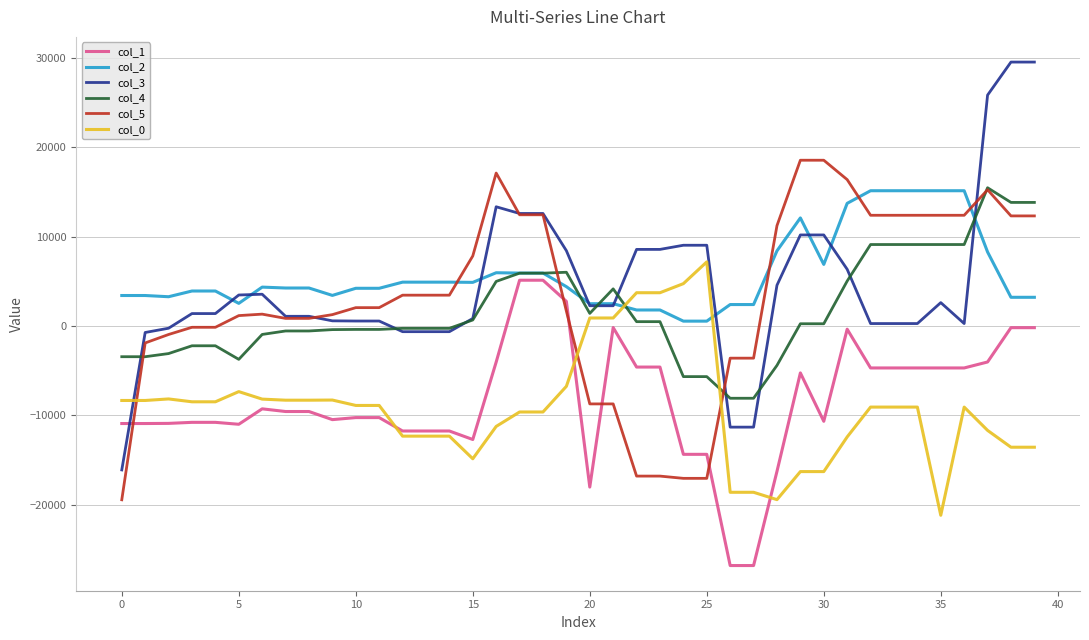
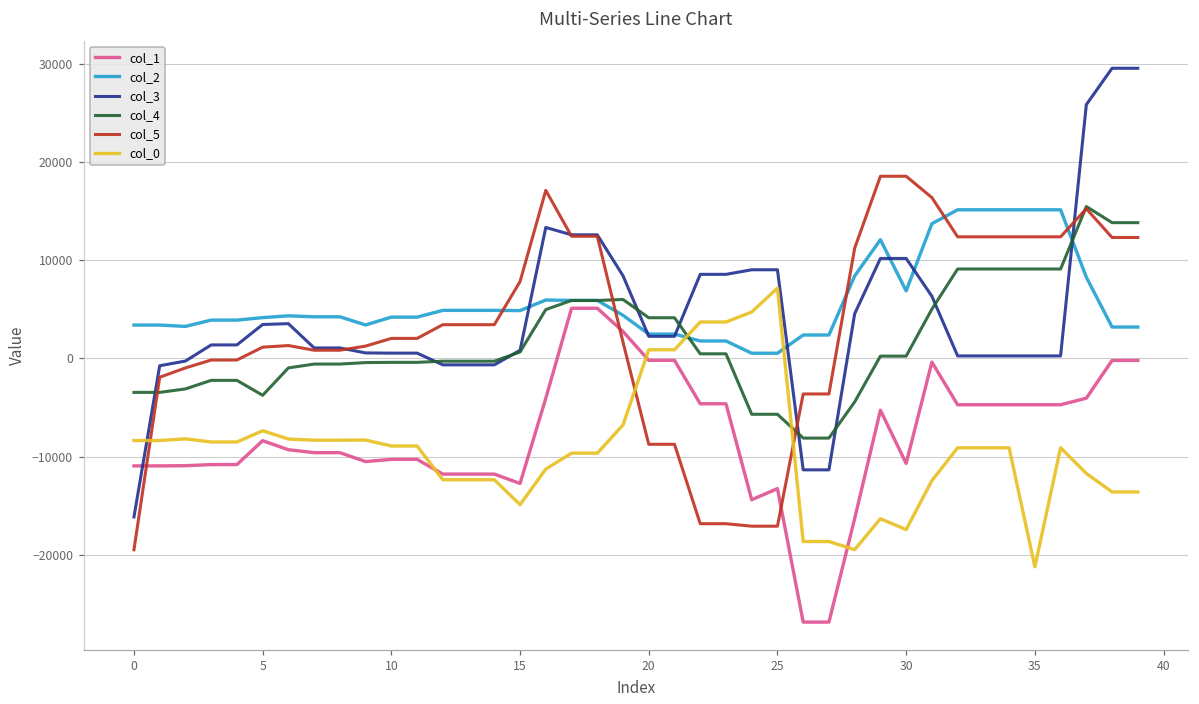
col_1, 5: -11000 -> -8000
col_2, 5: 3000 -> 4000
col_1, 20: -18000 -> 0
col_4, 20: 1000 -> 4000
col_1, 25: -14000 -> -13000
col_0, 30: -16000 -> -17000
col_3, 35: 3000 -> 0
